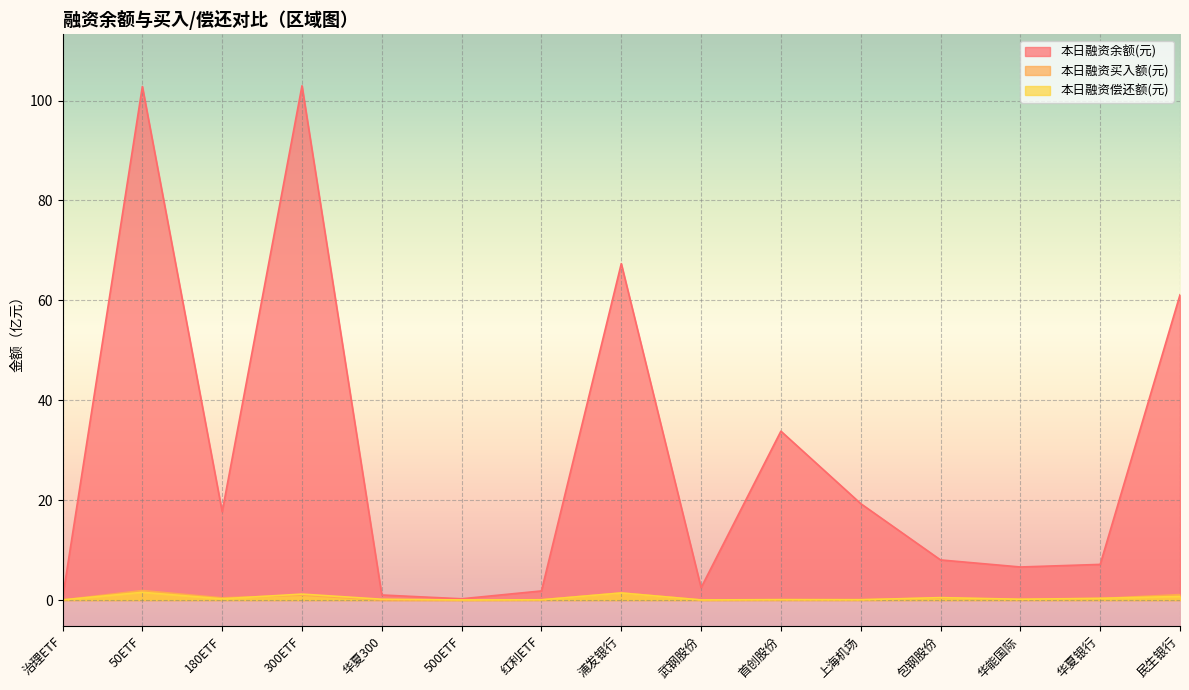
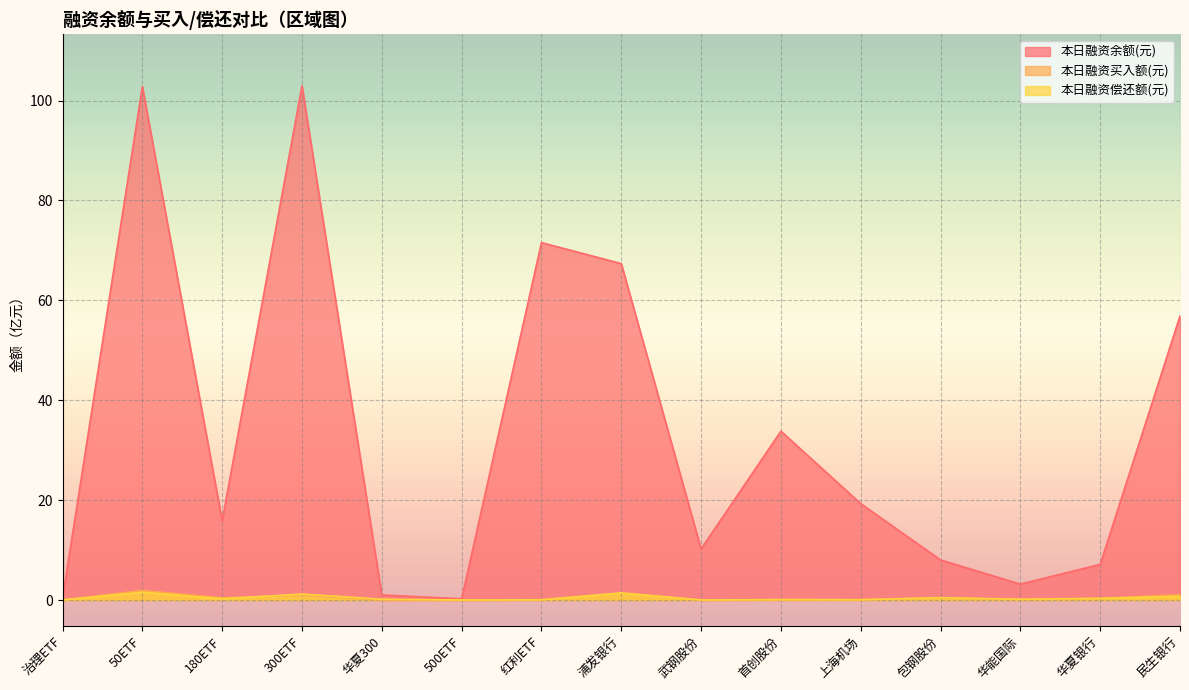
本日融资余额(元), 180ETF: 18 -> 16
本日融资余额(元), 红利ETF: 2 -> 72
本日融资余额(元), 武钢股份: 2 -> 10
本日融资余额(元), 华能国际: 7 -> 3
本日融资余额(元), 民生银行: 61 -> 57
